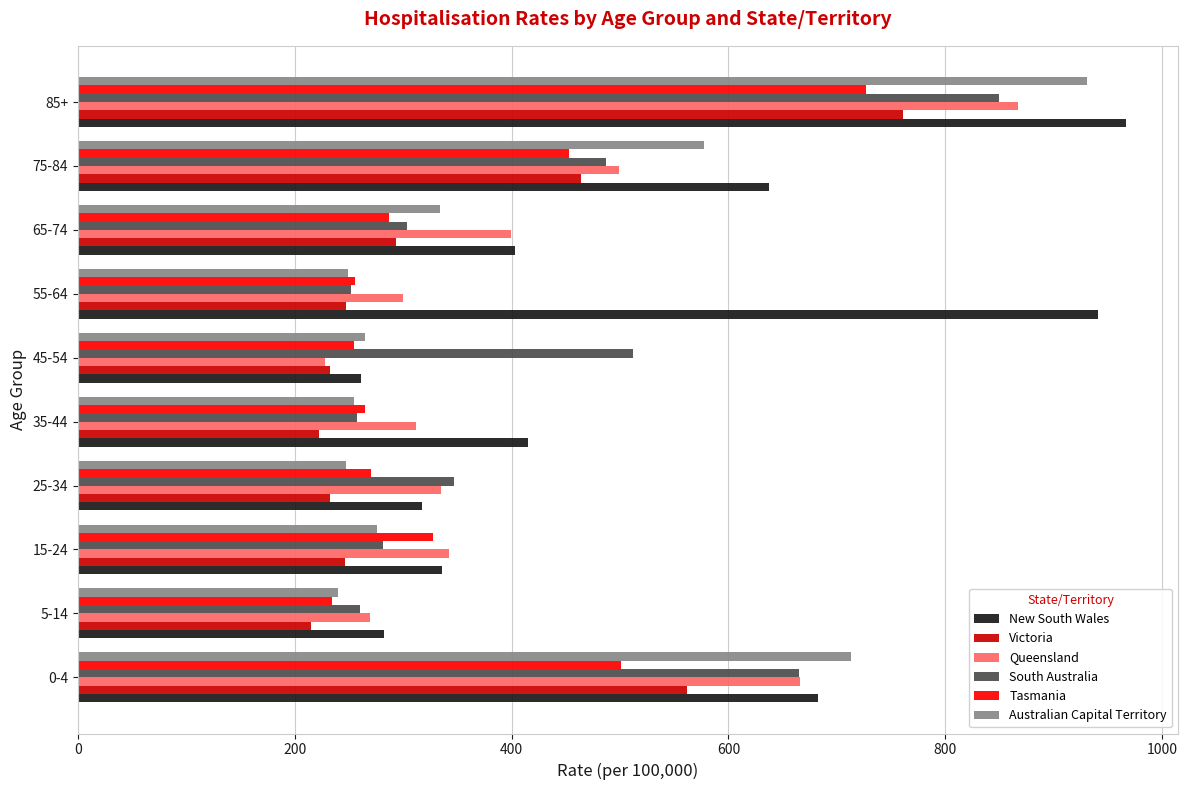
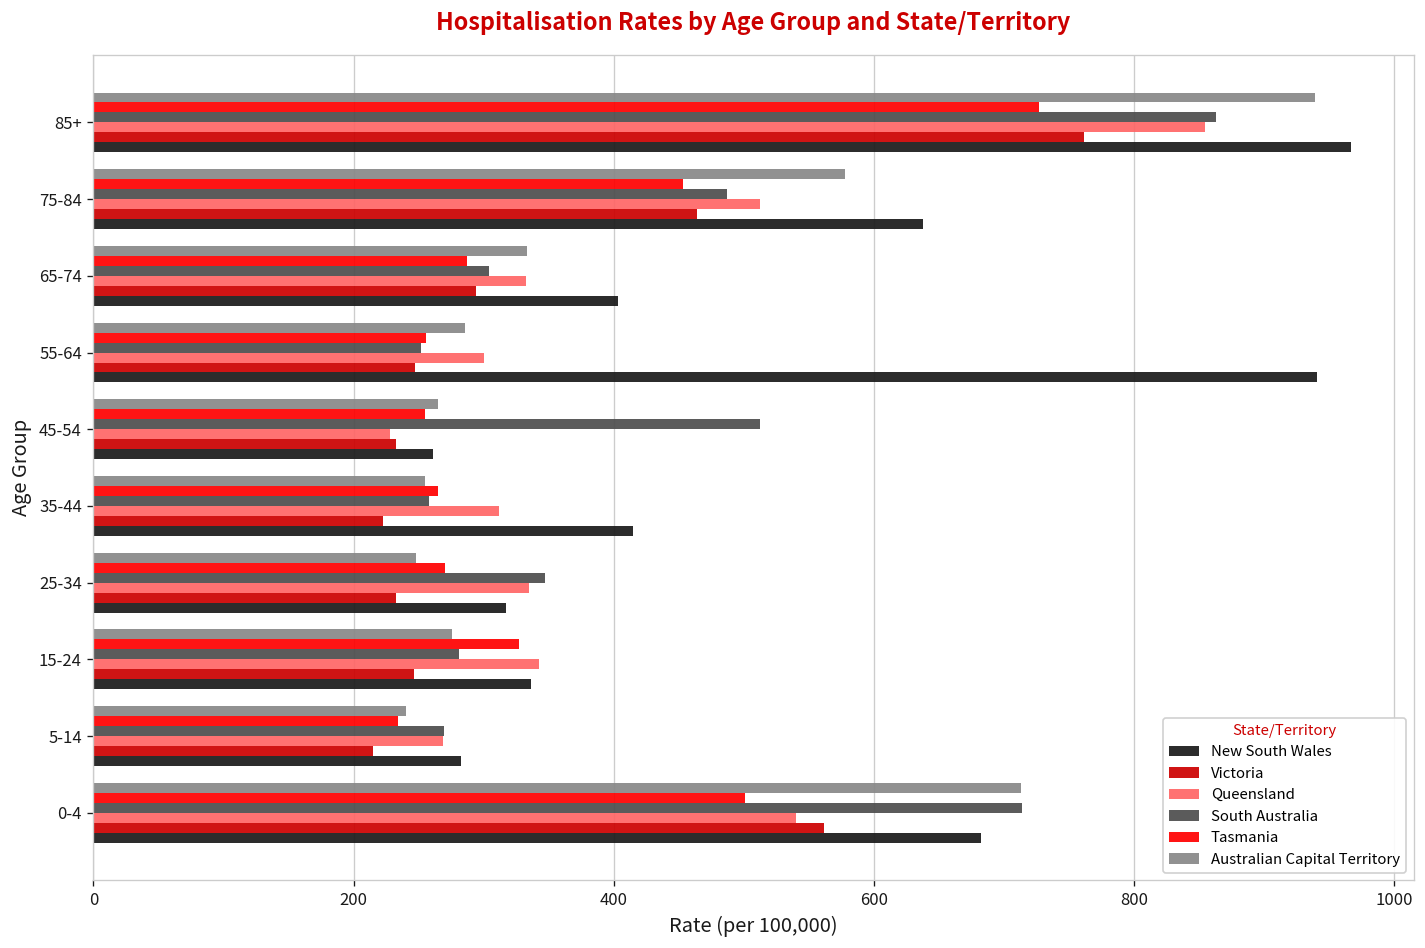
Australian Capital Territory, 85+: 931 -> 939
South Australia, 85+: 850 -> 863
Queensland, 85+: 867 -> 854
Queensland, 75-84: 500 -> 512
Queensland, 65-74: 400 -> 333
Australian Capital Territory, 55-64: 249 -> 285
South Australia, 5-14: 260 -> 270
South Australia, 0-4: 665 -> 714
Queensland, 0-4: 666 -> 540
